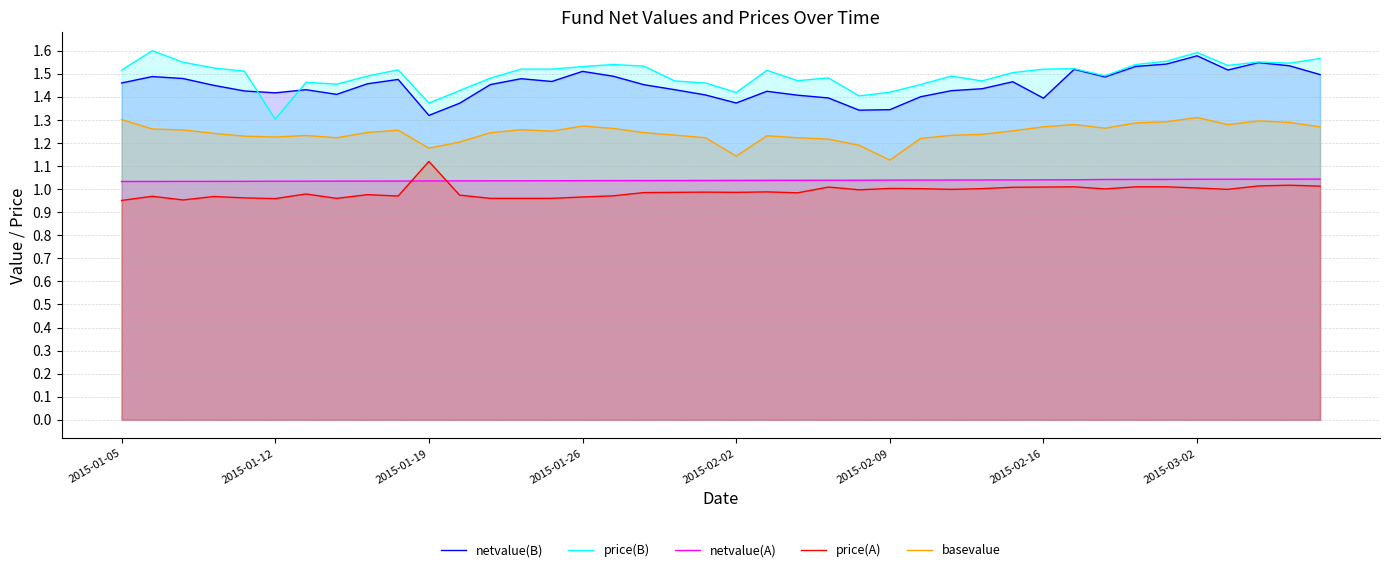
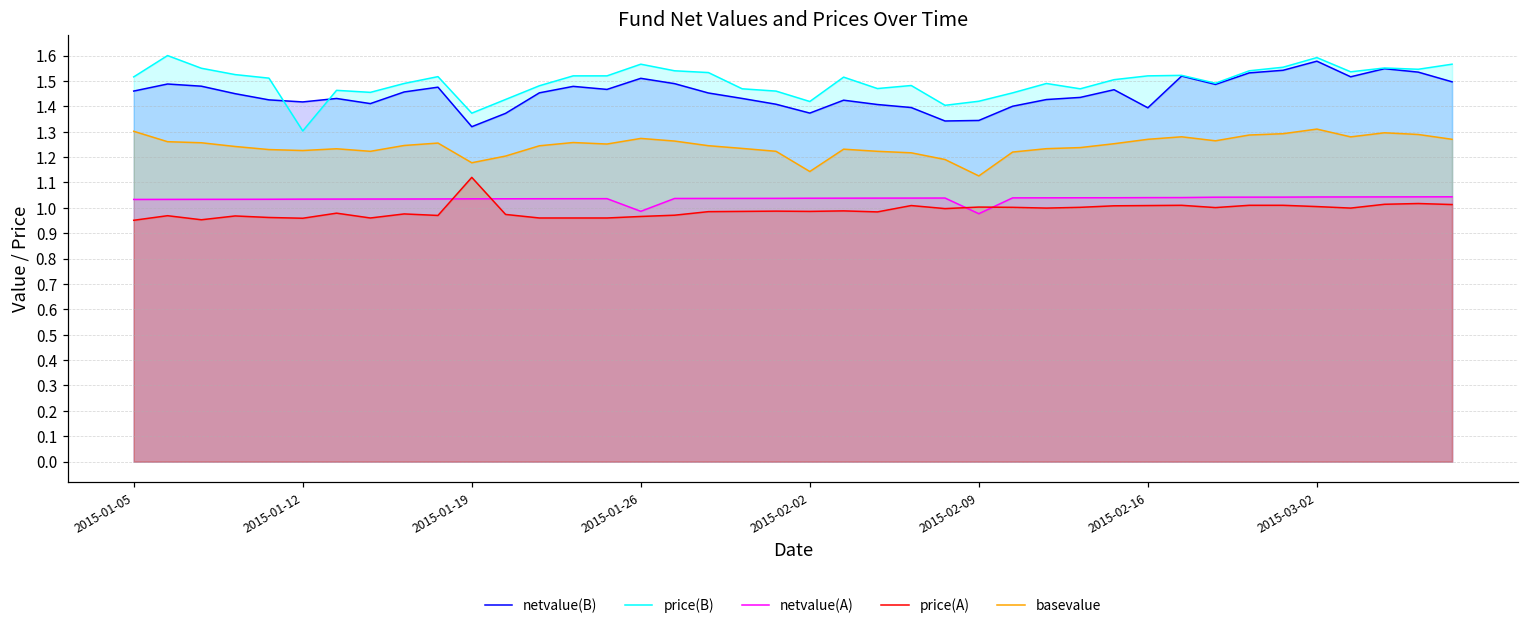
price(B), 2015-01-26: 1.53 -> 1.57
netvalue(A), 2015-01-26: 1.04 -> 0.99
netvalue(A), 2015-02-09: 1.04 -> 0.98
